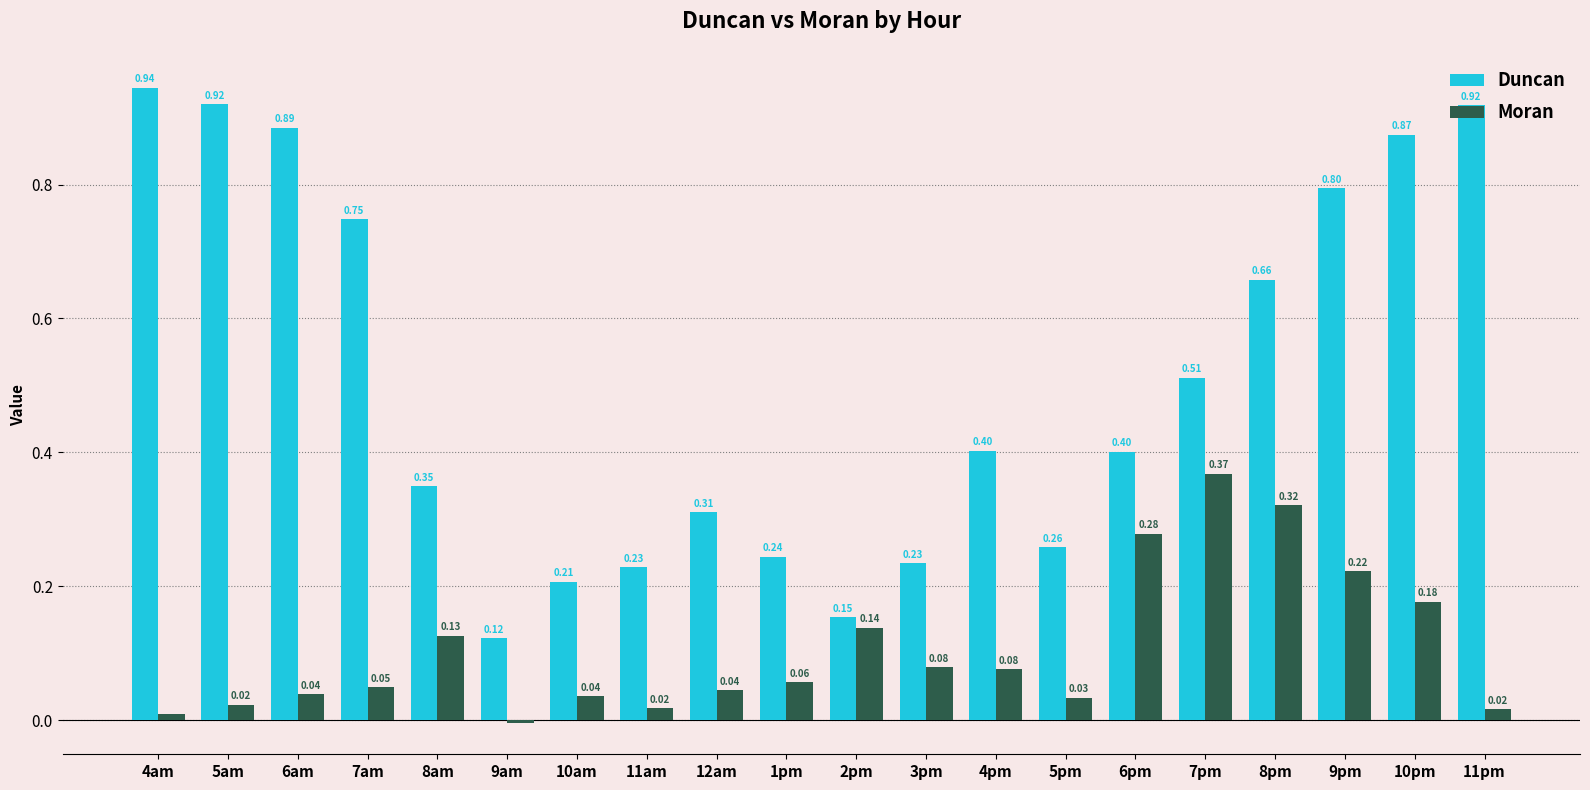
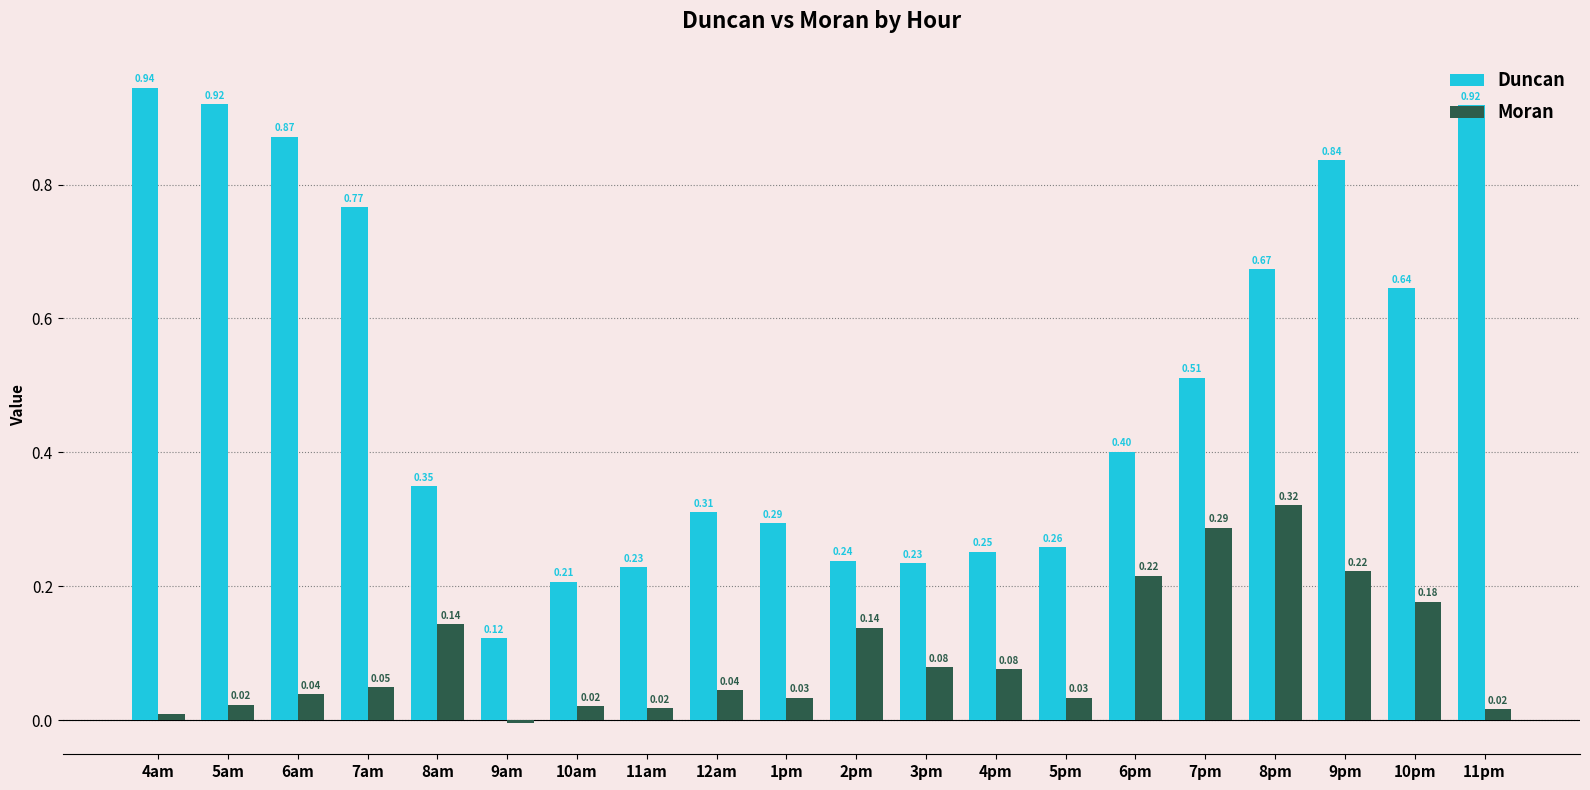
Duncan, 6am: 0.89 -> 0.87
Duncan, 7am: 0.75 -> 0.77
Moran, 8am: 0.13 -> 0.14
Moran, 10am: 0.04 -> 0.02
Duncan, 1pm: 0.24 -> 0.29
Moran, 1pm: 0.06 -> 0.03
Duncan, 2pm: 0.15 -> 0.24
Duncan, 4pm: 0.40 -> 0.25
Moran, 6pm: 0.28 -> 0.22
Moran, 7pm: 0.37 -> 0.29
Duncan, 8pm: 0.66 -> 0.67
Duncan, 9pm: 0.80 -> 0.84
Duncan, 10pm: 0.87 -> 0.64
